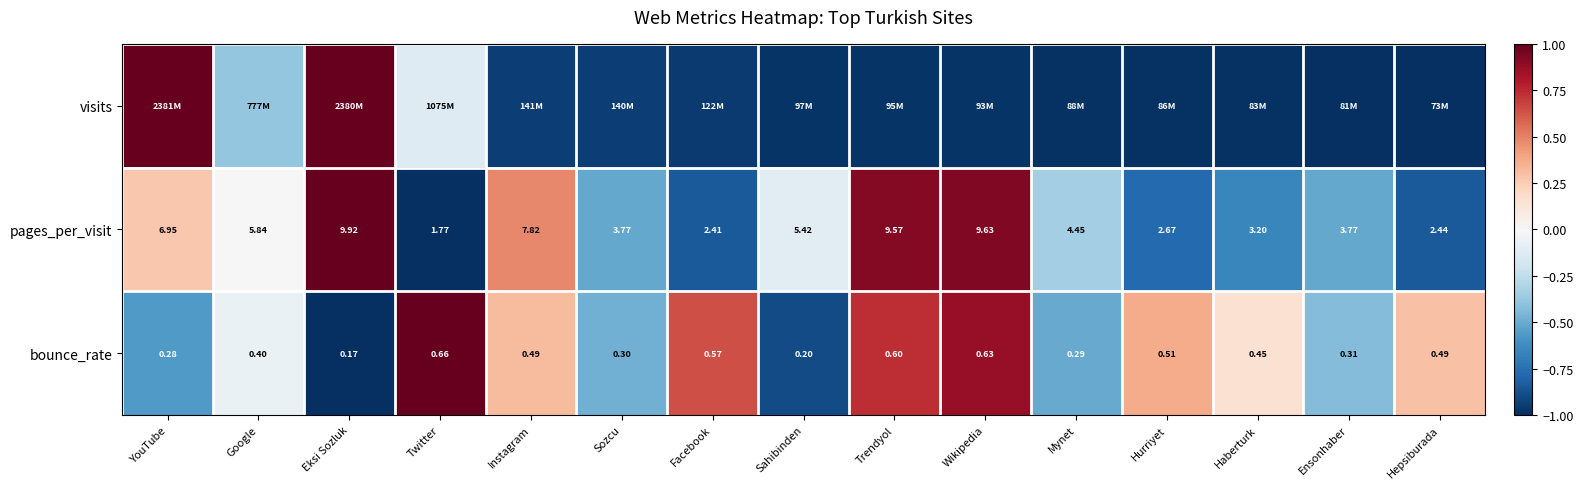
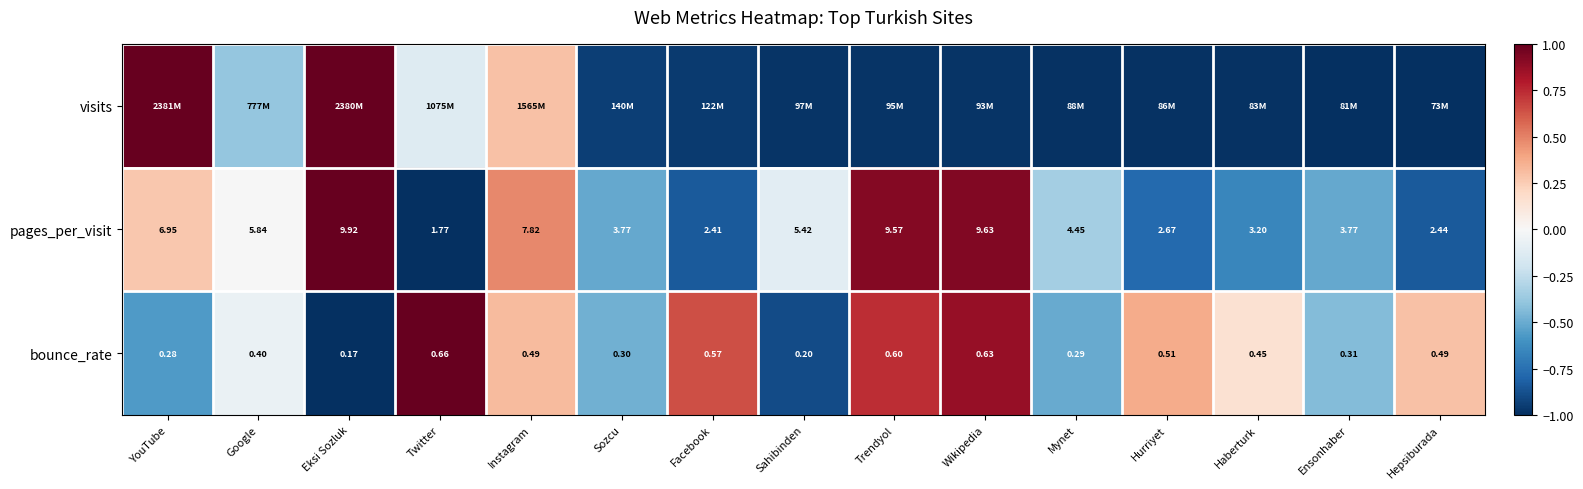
visits, Instagram: 141M -> 1565M
